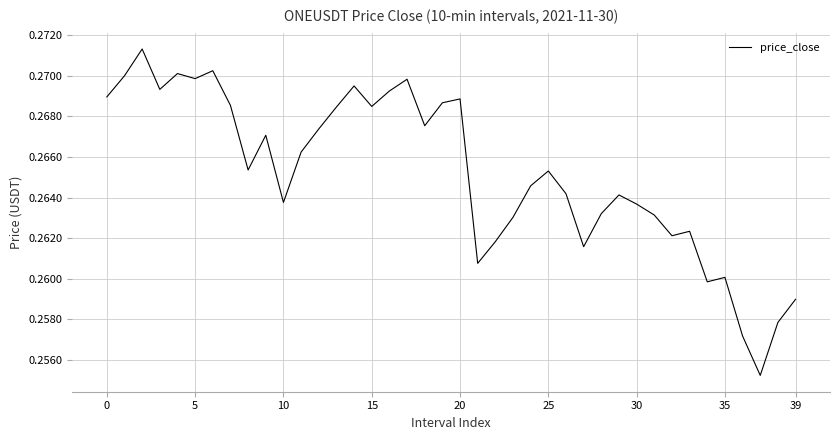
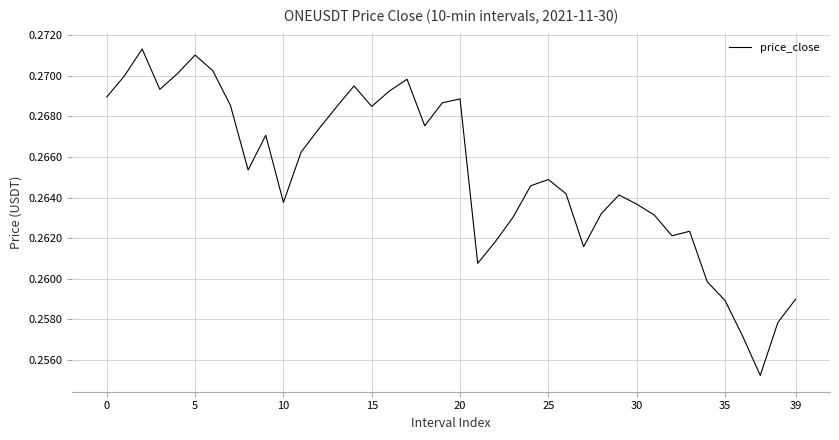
5: 0.2699 -> 0.2710
25: 0.2653 -> 0.2649
35: 0.2601 -> 0.2589
